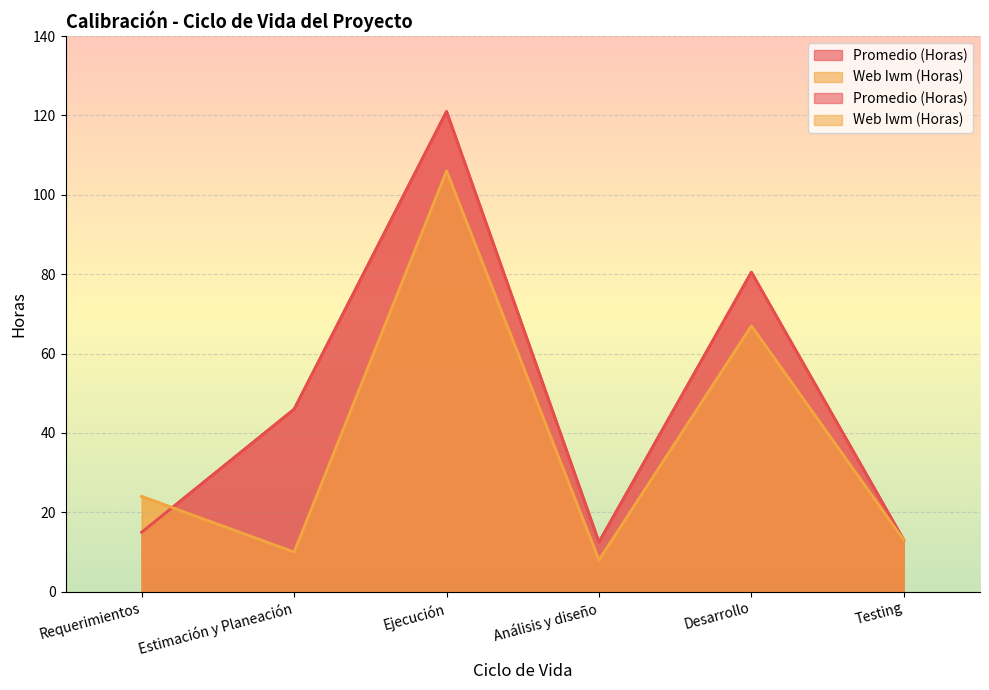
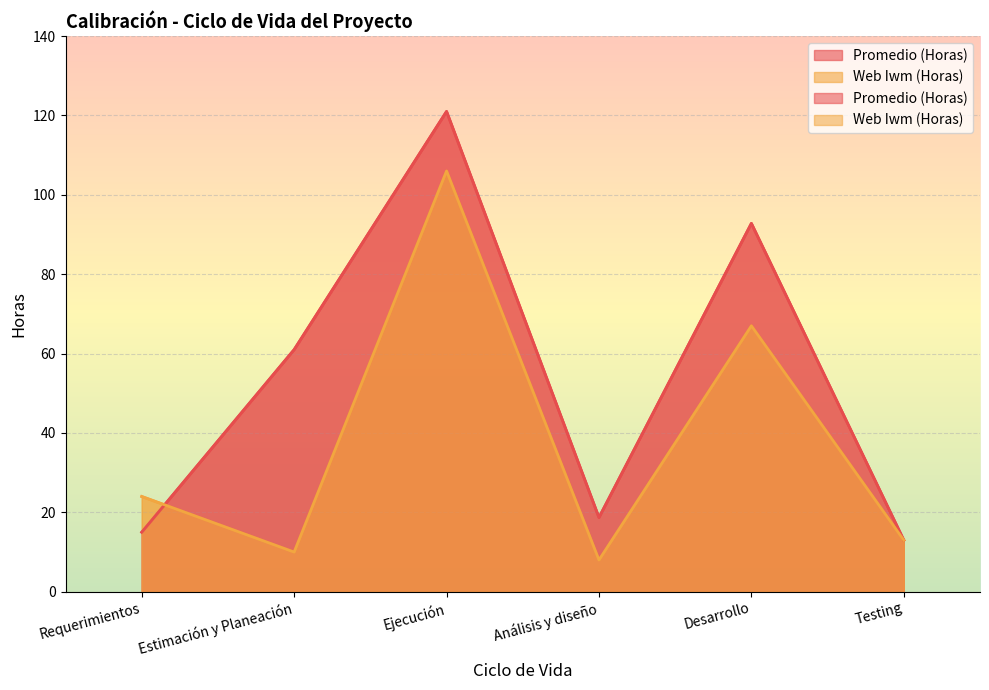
Promedio (Horas), Estimación y Planeación: 46 -> 61
Promedio (Horas), Análisis y diseño: 13 -> 19
Promedio (Horas), Desarrollo: 81 -> 93
